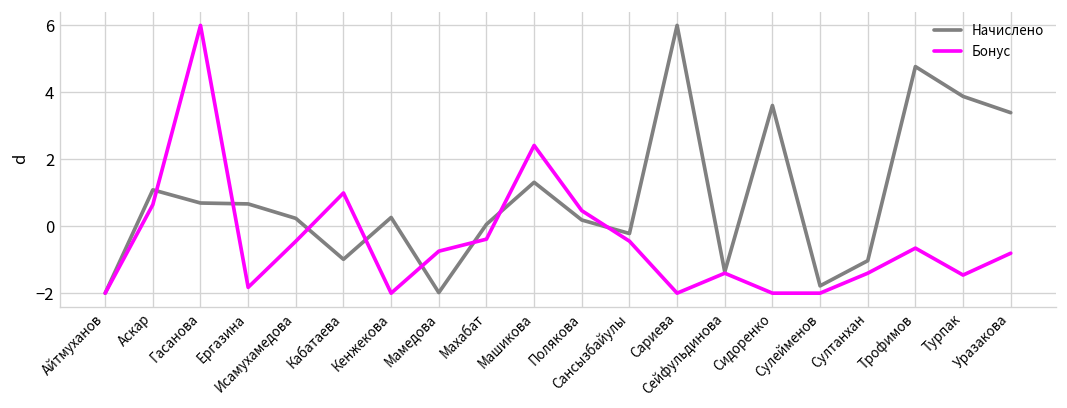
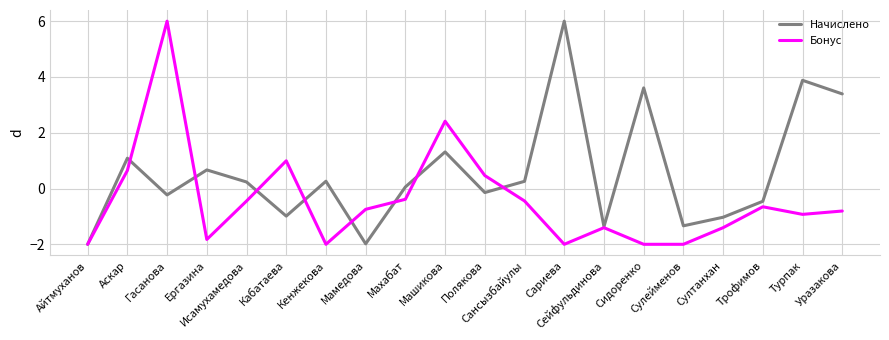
Начислено, Гасанова: 0.7 -> -0.2
Начислено, Полякова: 0.2 -> -0.1
Начислено, Сансызбайулы: -0.2 -> 0.3
Начислено, Сулейменов: -1.8 -> -1.3
Начислено, Трофимов: 4.8 -> -0.5
Бонус, Турпак: -1.5 -> -0.9
